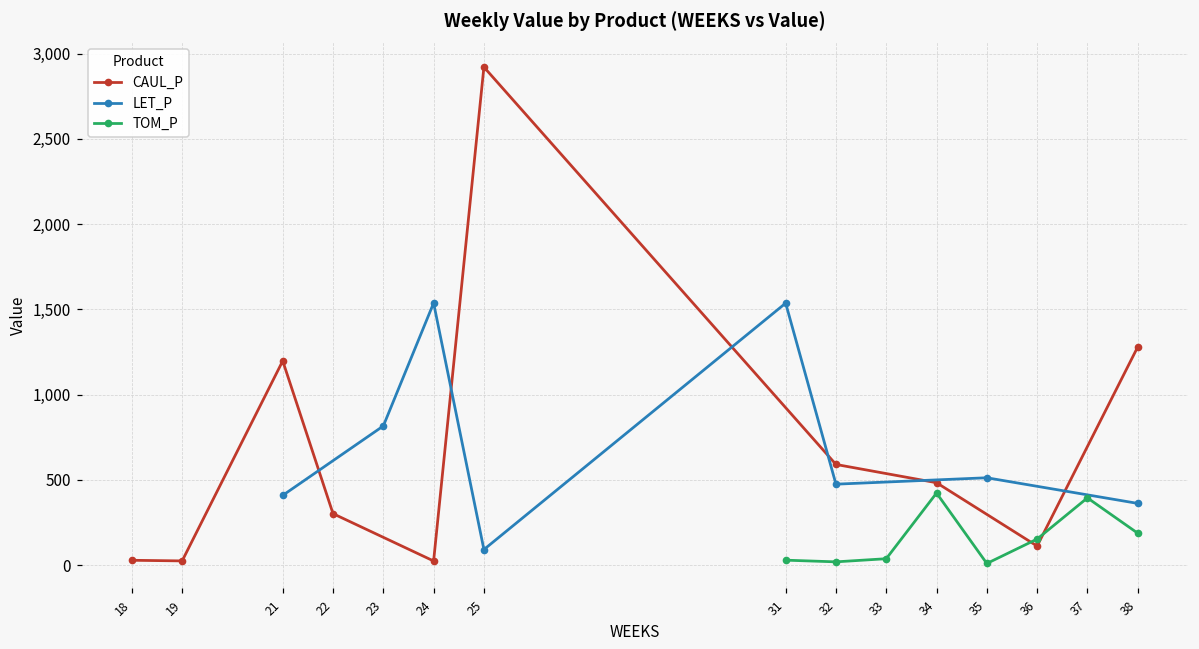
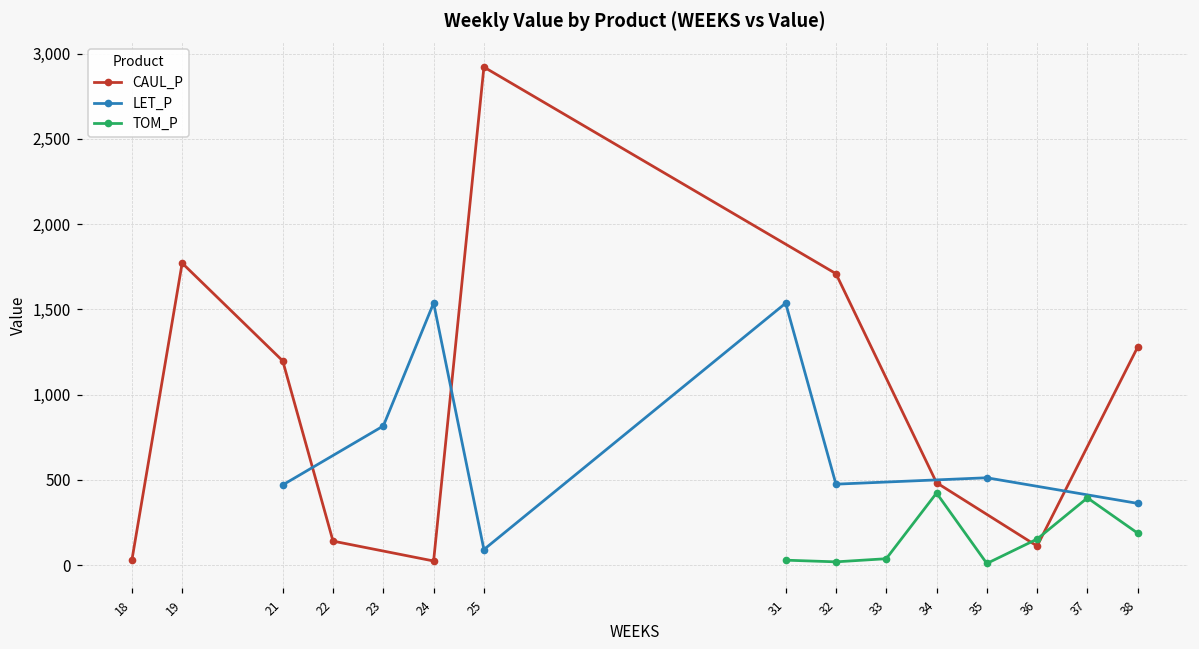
CAUL_P, 19: 30 -> 1,770
LET_P, 21: 410 -> 470
CAUL_P, 22: 300 -> 140
CAUL_P, 32: 590 -> 1,710
